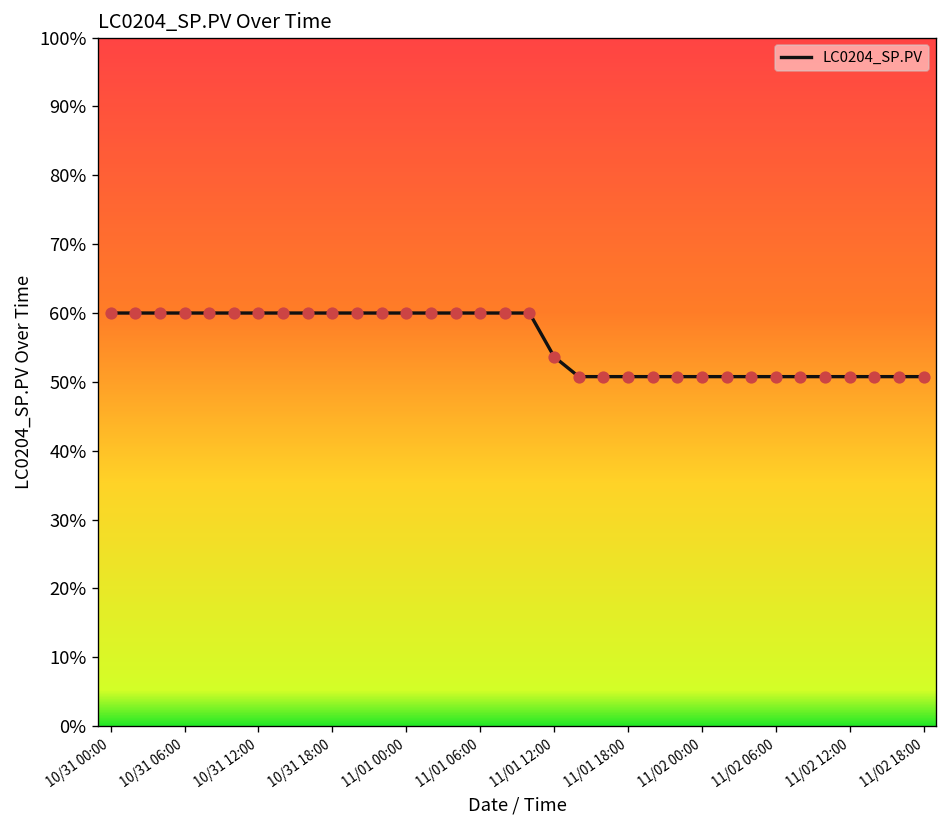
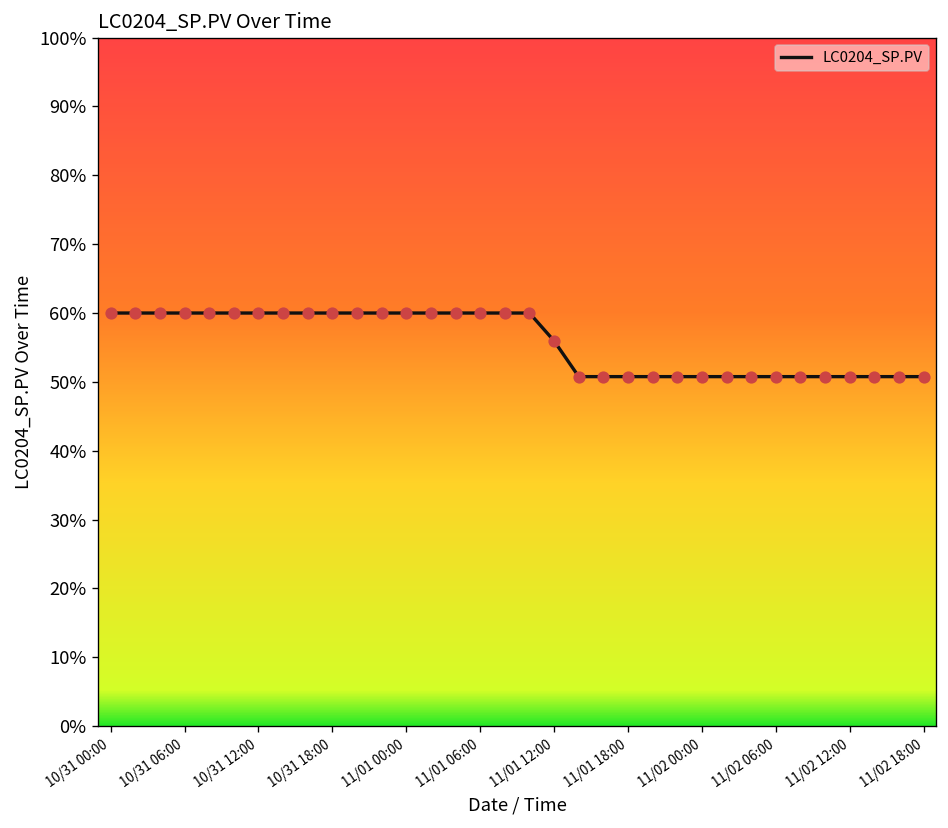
11/01 12:00: 54% -> 56%
